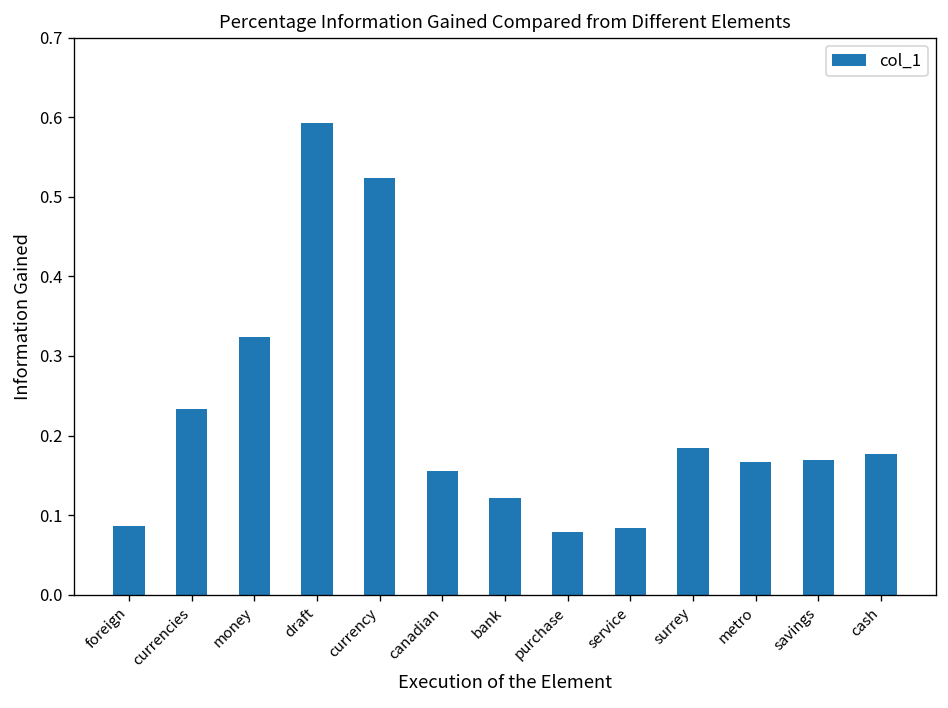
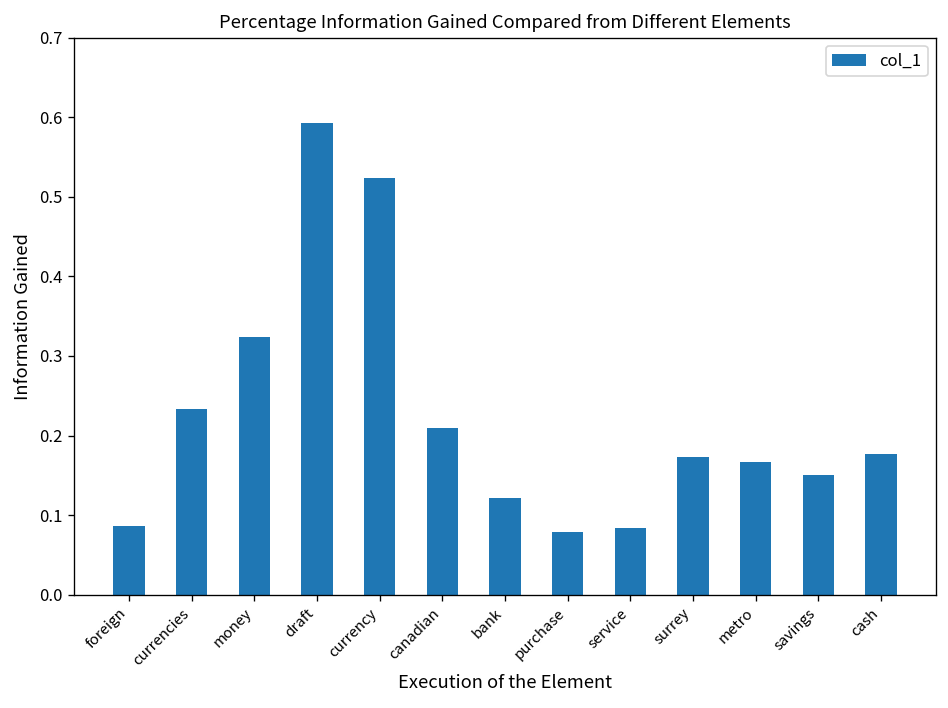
canadian: 0.16 -> 0.21
surrey: 0.18 -> 0.17
savings: 0.17 -> 0.15
